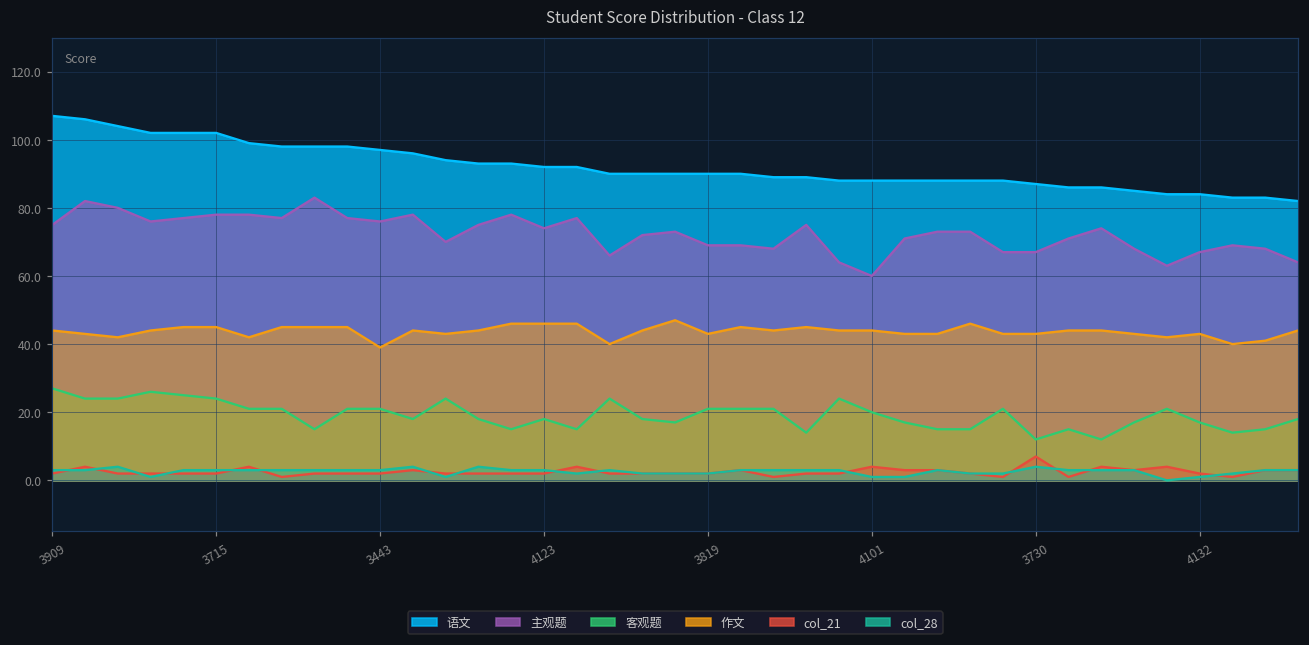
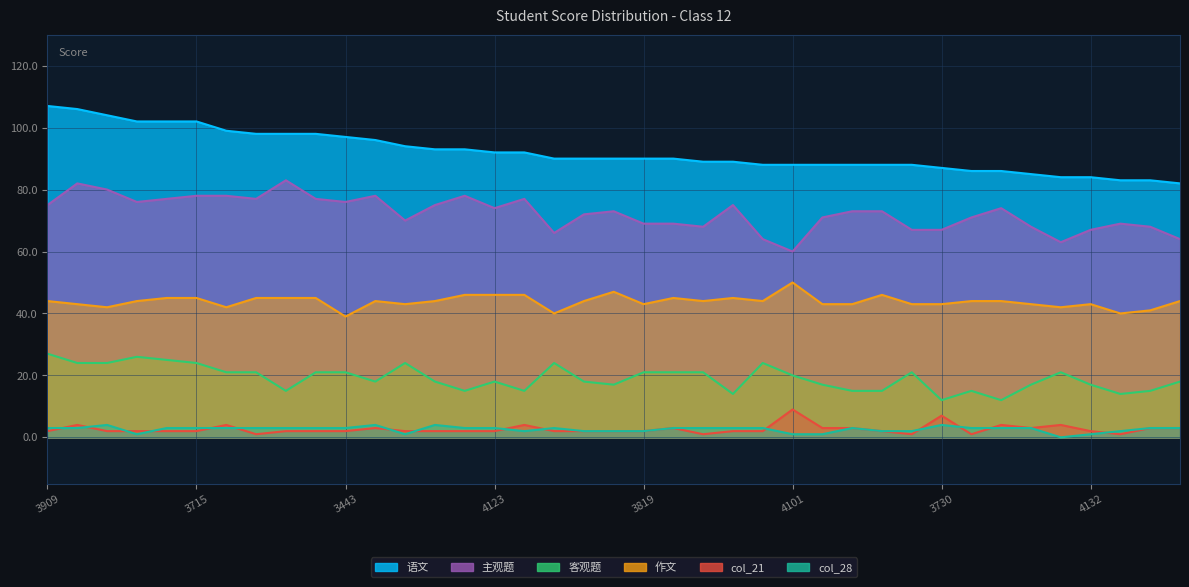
作文, 4101: 44 -> 50
col_21, 4101: 4 -> 9
